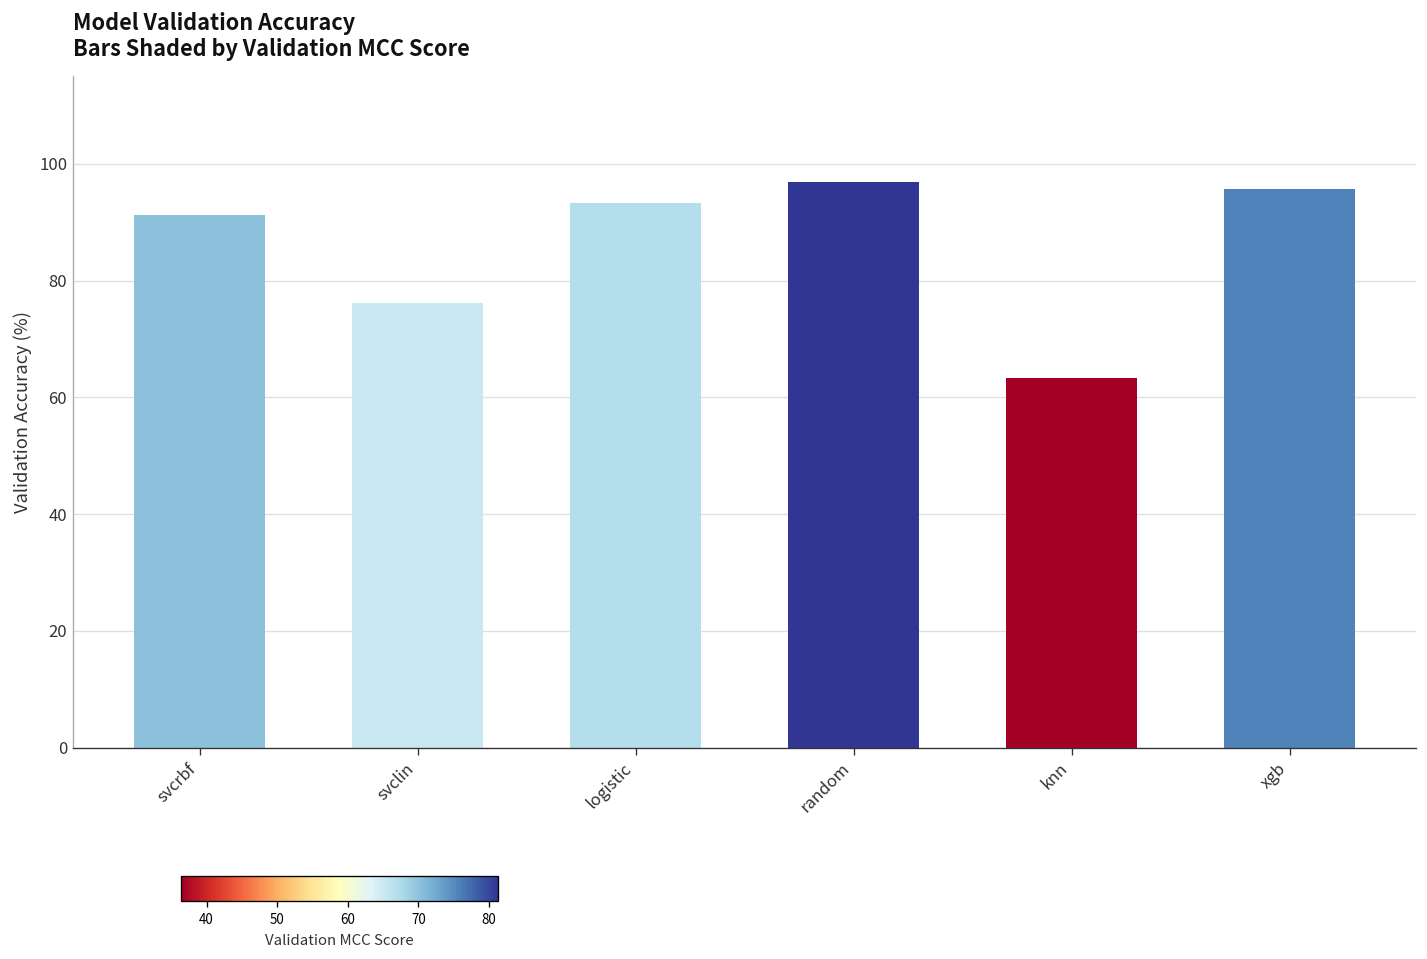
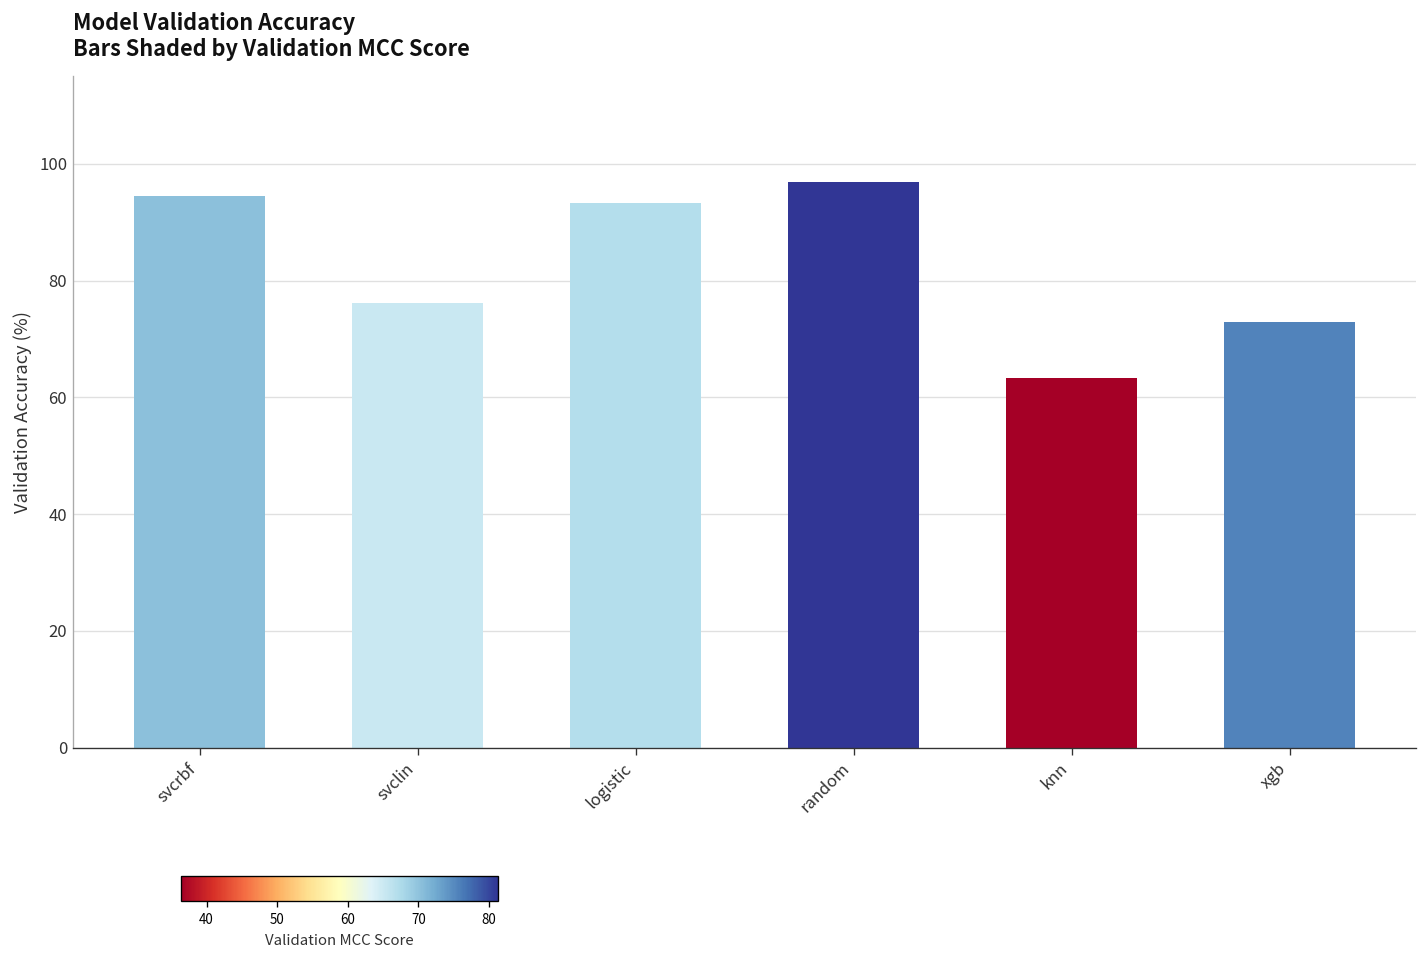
svcrbf: 91 -> 94
xgb: 96 -> 73
